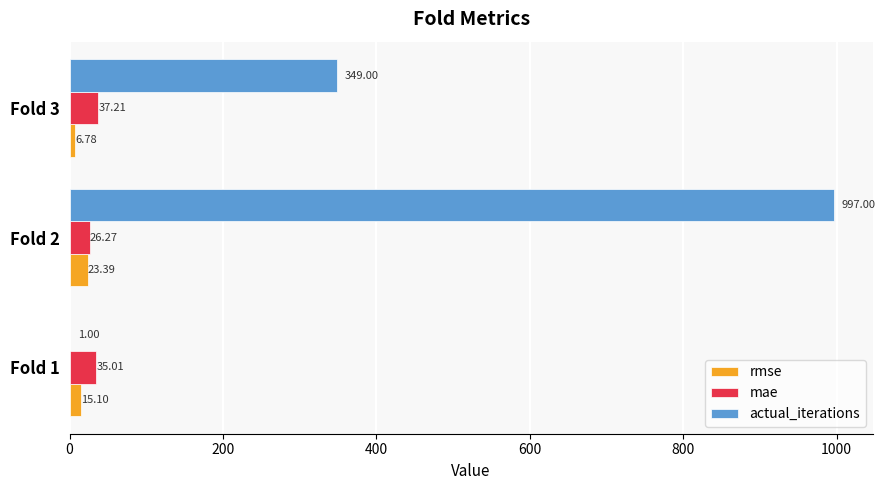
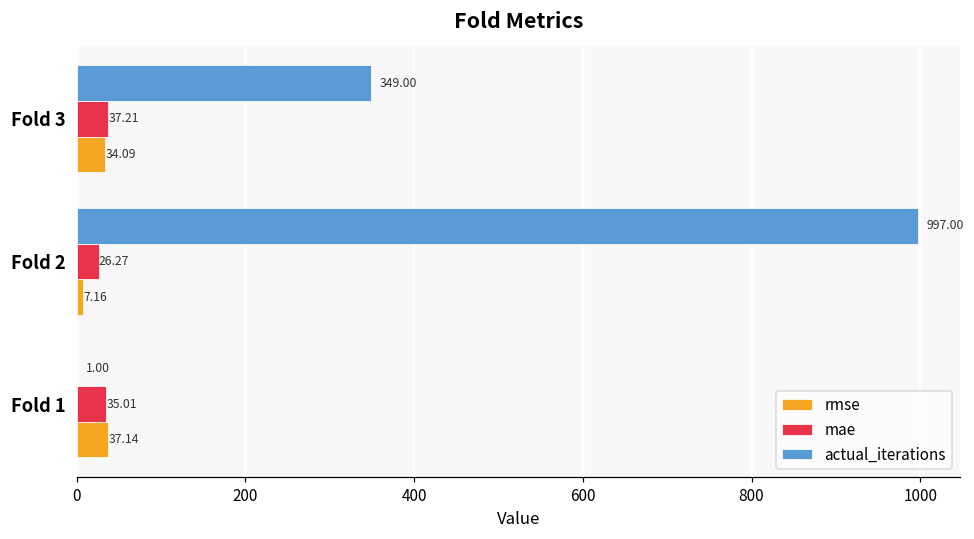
rmse, Fold 3: 6.78 -> 34.09
rmse, Fold 2: 23.39 -> 7.16
rmse, Fold 1: 15.10 -> 37.14
